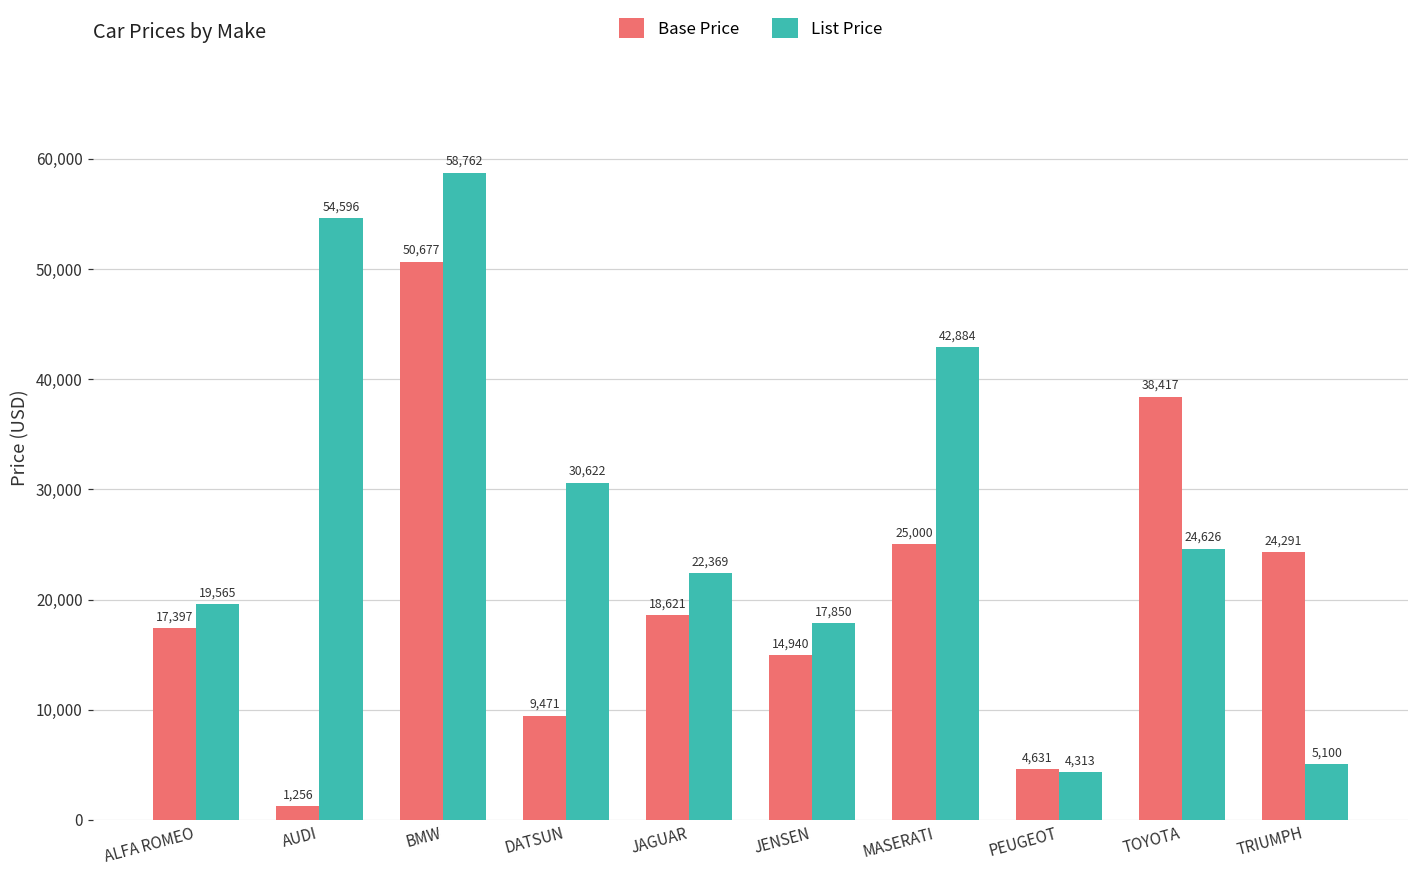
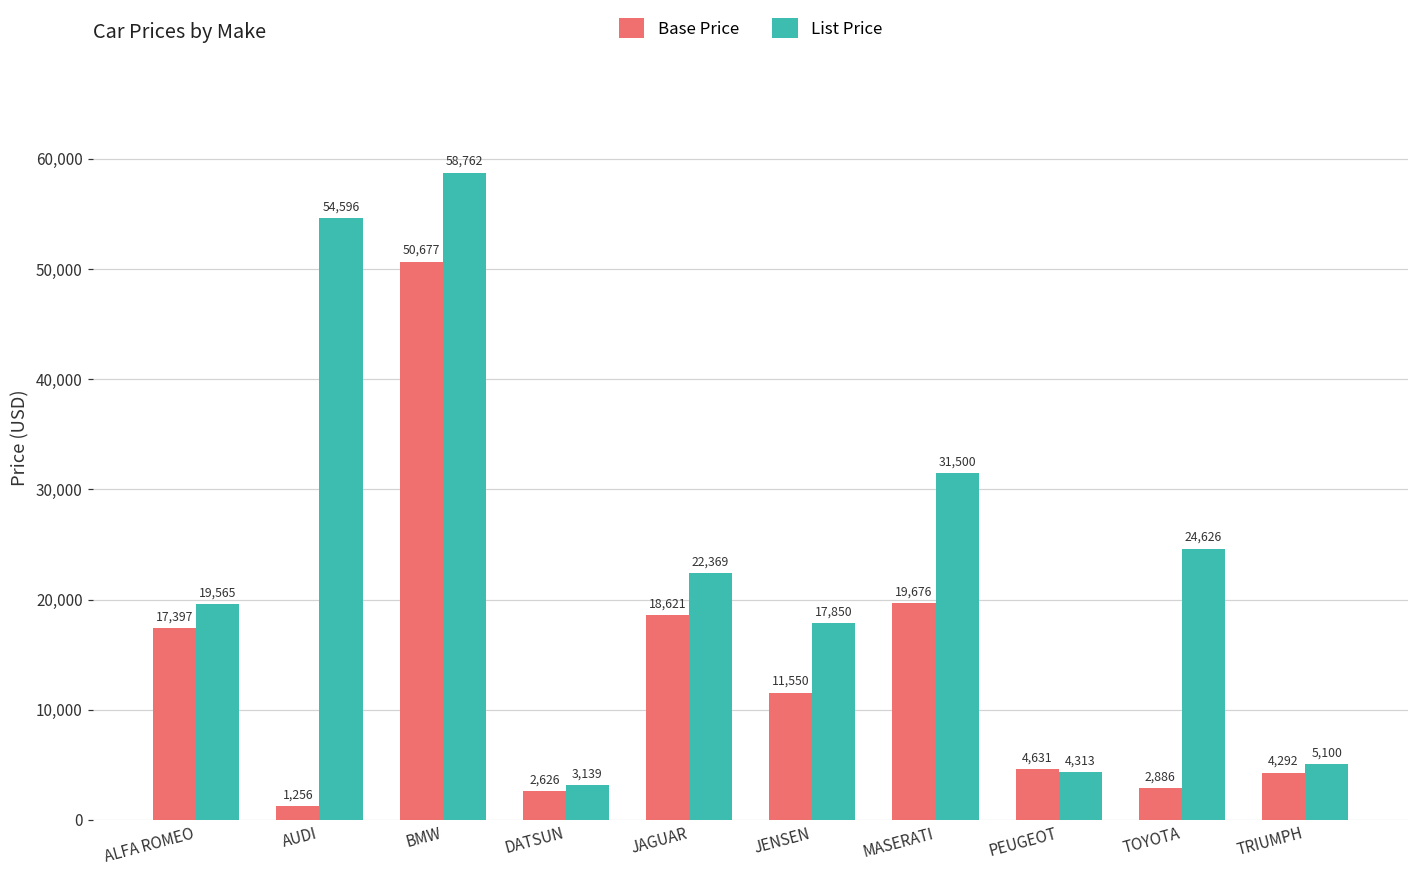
Base Price, DATSUN: 9,471 -> 2,626
List Price, DATSUN: 30,622 -> 3,139
Base Price, JENSEN: 14,940 -> 11,550
Base Price, MASERATI: 25,000 -> 19,676
List Price, MASERATI: 42,884 -> 31,500
Base Price, TOYOTA: 38,417 -> 2,886
Base Price, TRIUMPH: 24,291 -> 4,292
